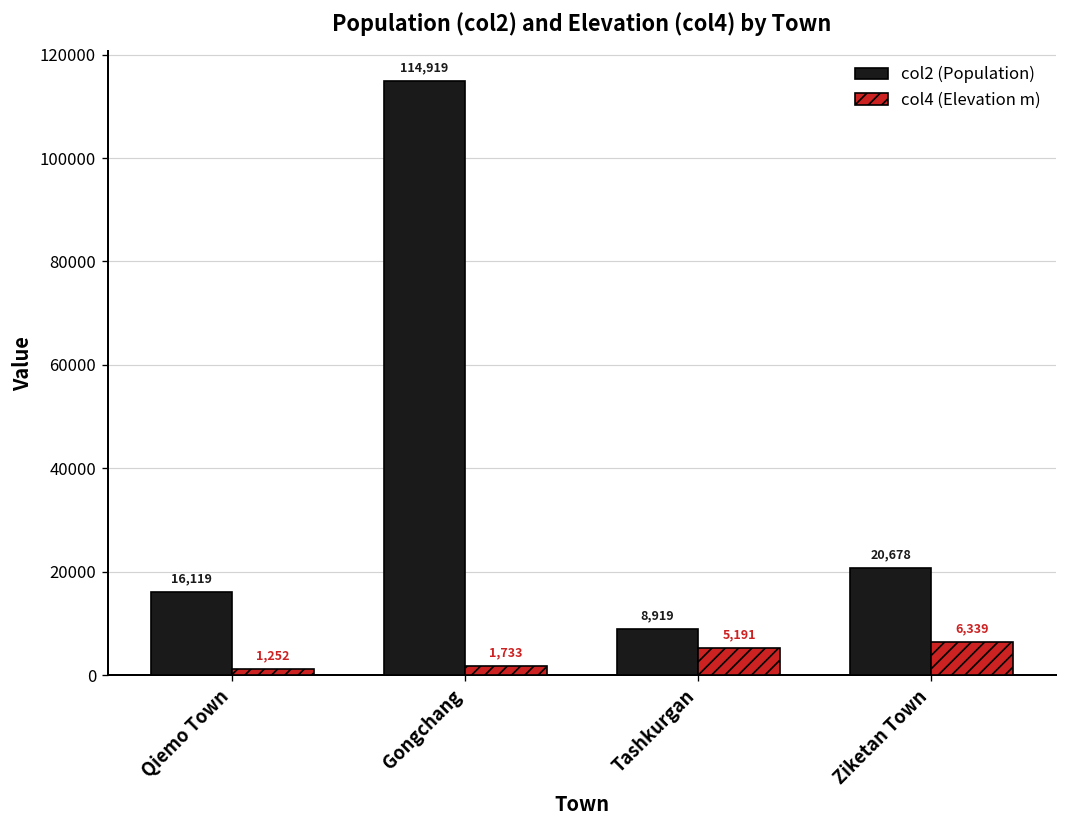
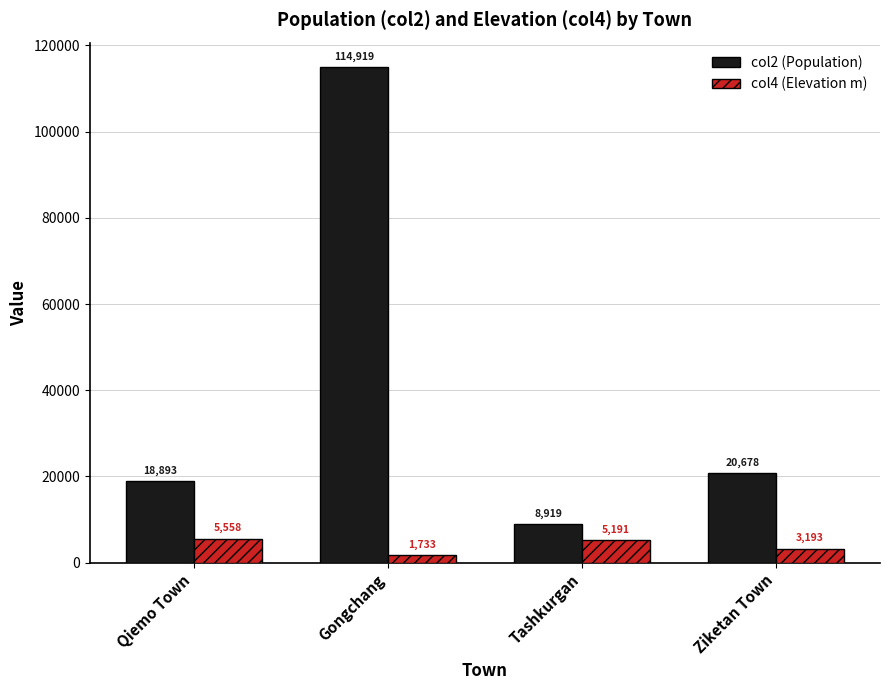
col2 (Population), Qiemo Town: 16,119 -> 18,893
col4 (Elevation m), Qiemo Town: 1,252 -> 5,558
col4 (Elevation m), Ziketan Town: 6,339 -> 3,193
